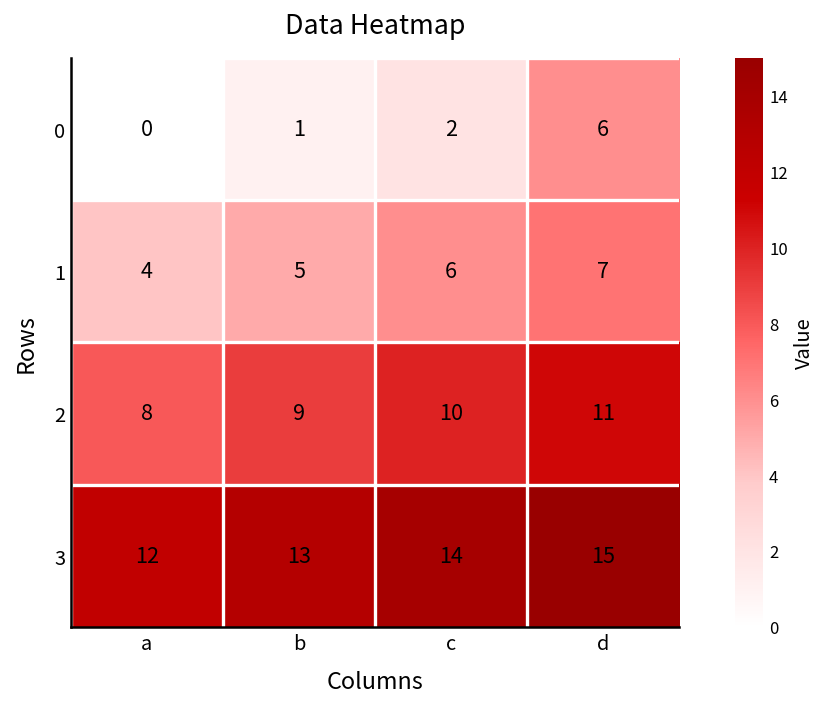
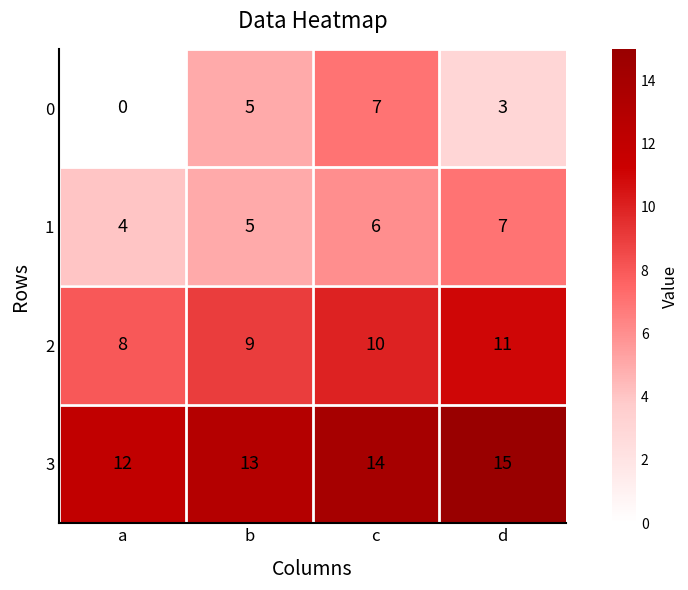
0, b: 1 -> 5
0, c: 2 -> 7
0, d: 6 -> 3
